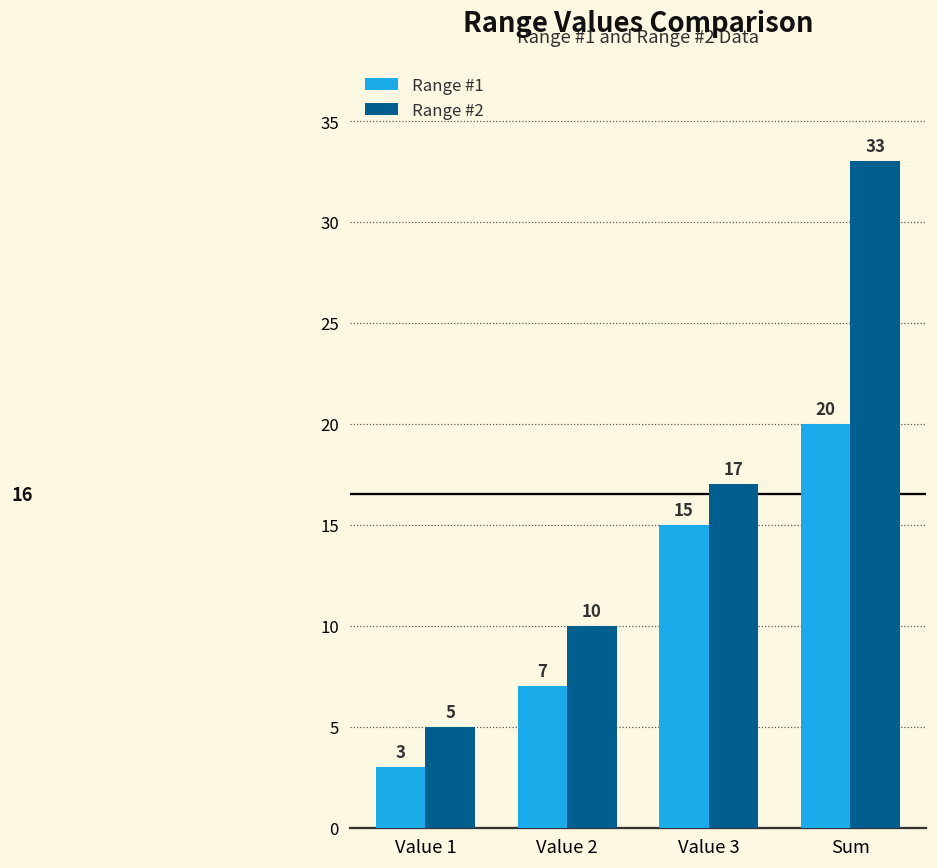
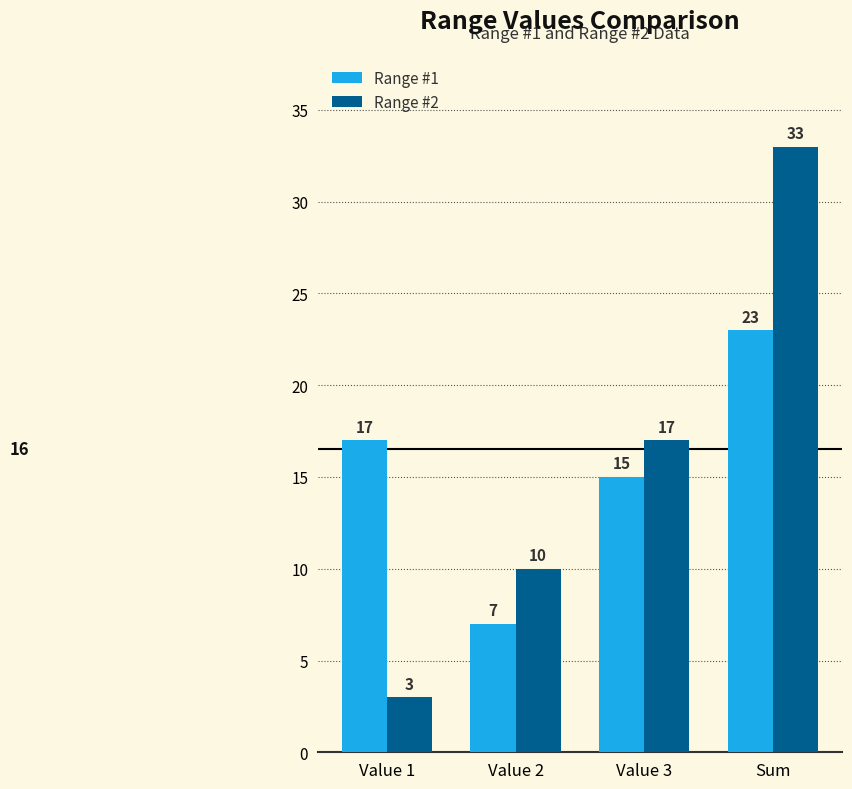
Range #1, Value 1: 3 -> 17
Range #2, Value 1: 5 -> 3
Range #1, Sum: 20 -> 23
